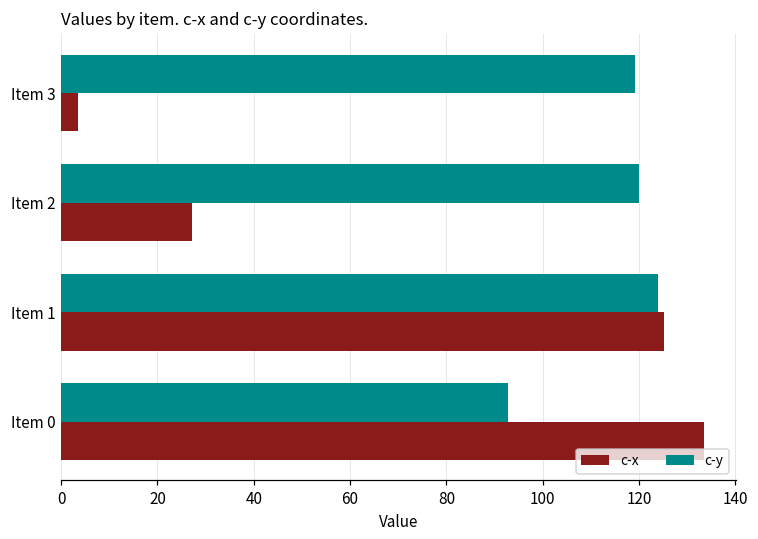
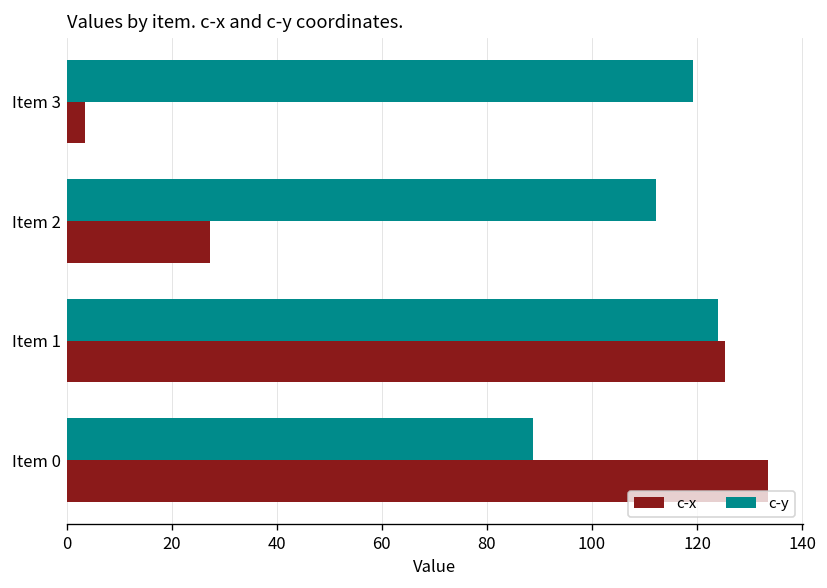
c-y, Item 2: 120 -> 112
c-y, Item 0: 93 -> 89
